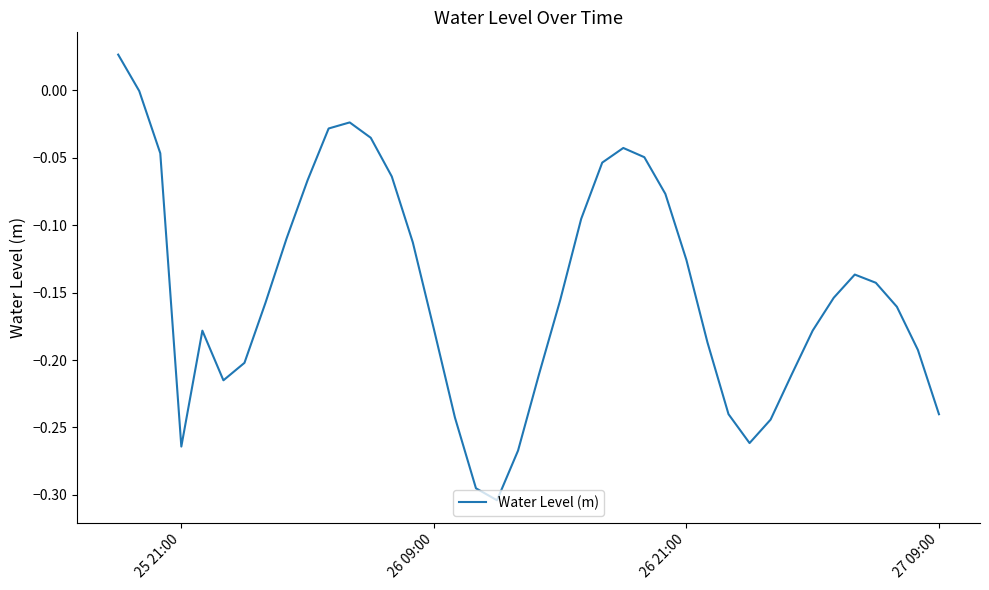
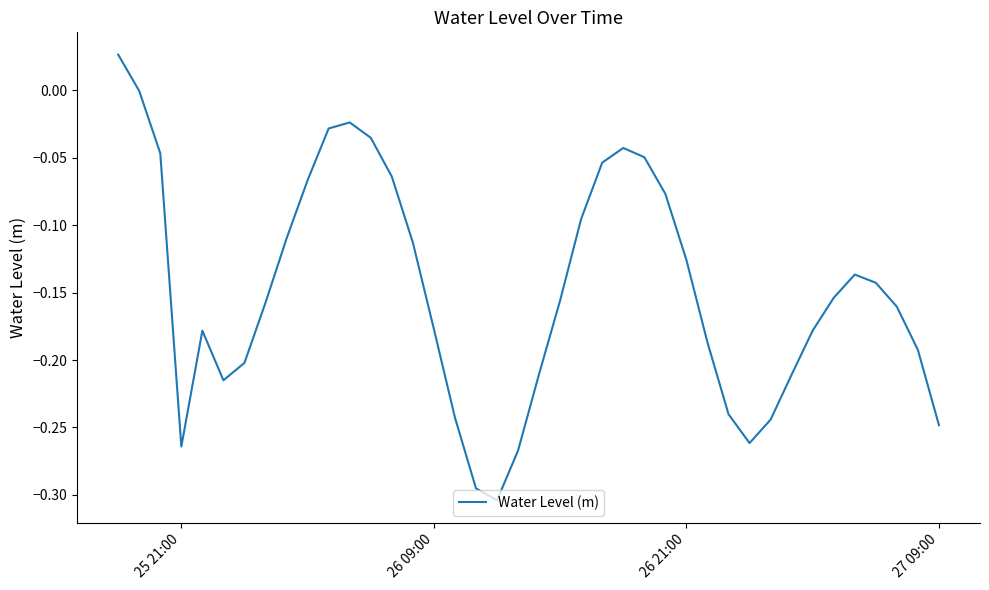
27 09:00: -0.240 -> -0.248
